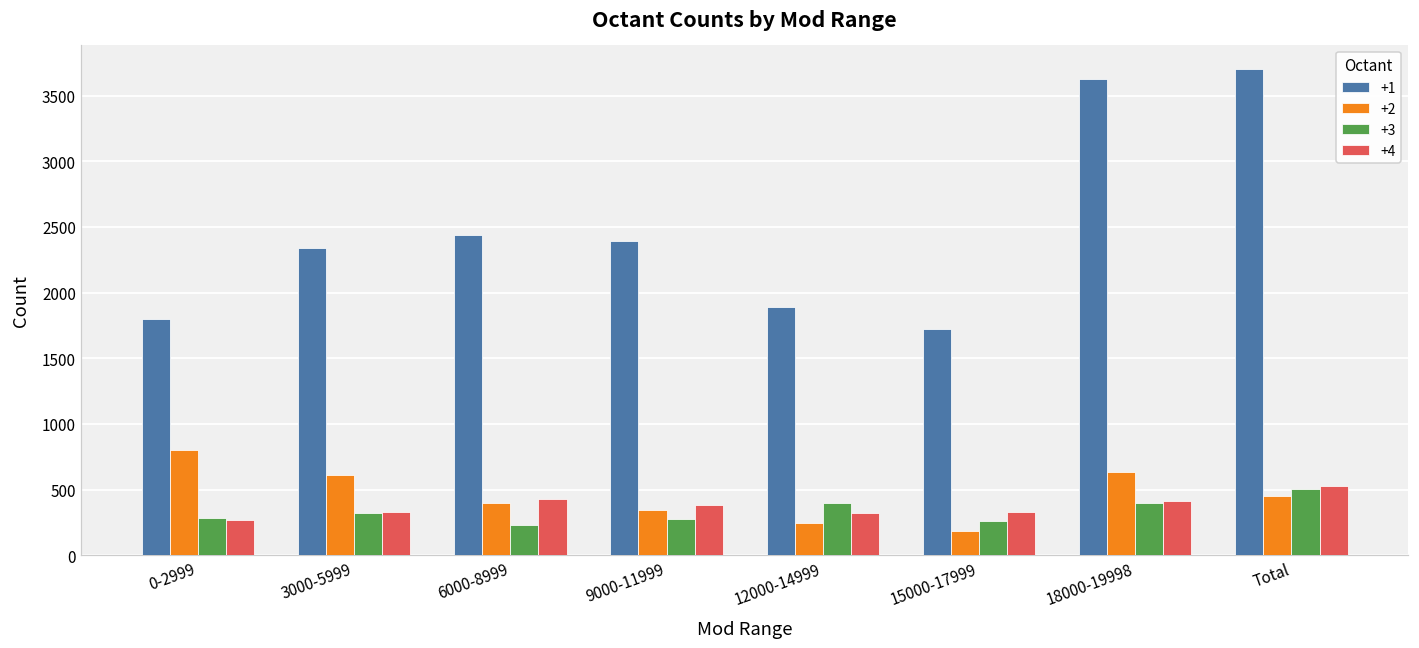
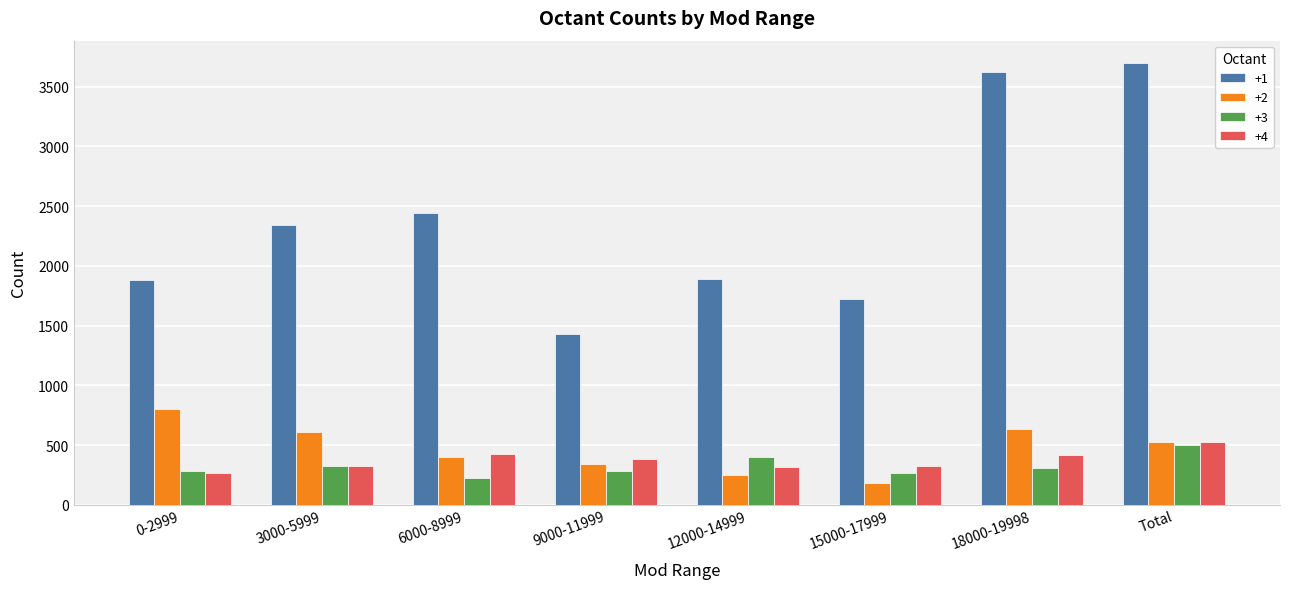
+1, 0-2999: 1800 -> 1880
+1, 9000-11999: 2390 -> 1430
+3, 18000-19998: 400 -> 310
+2, Total: 450 -> 530
